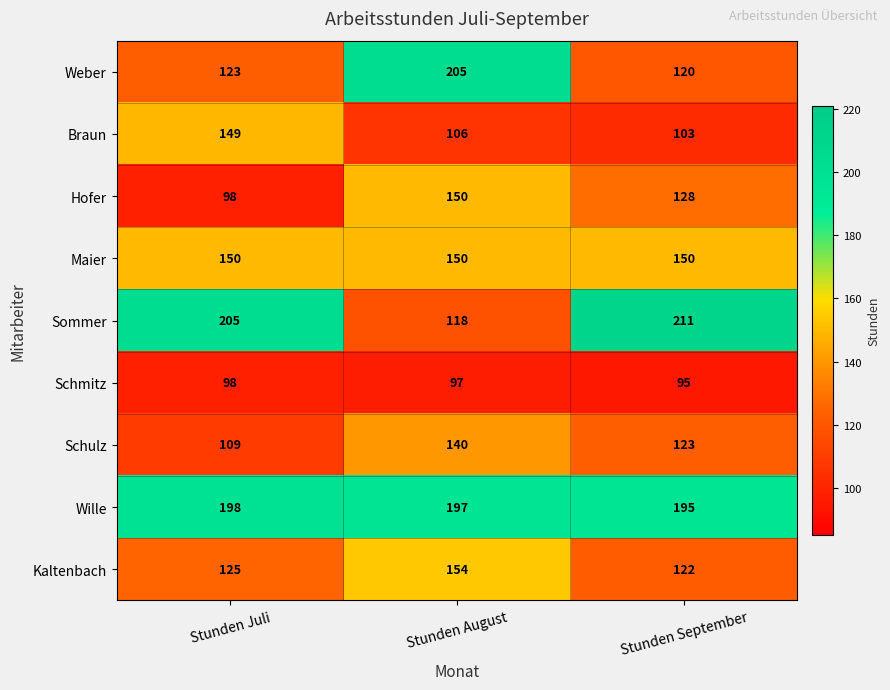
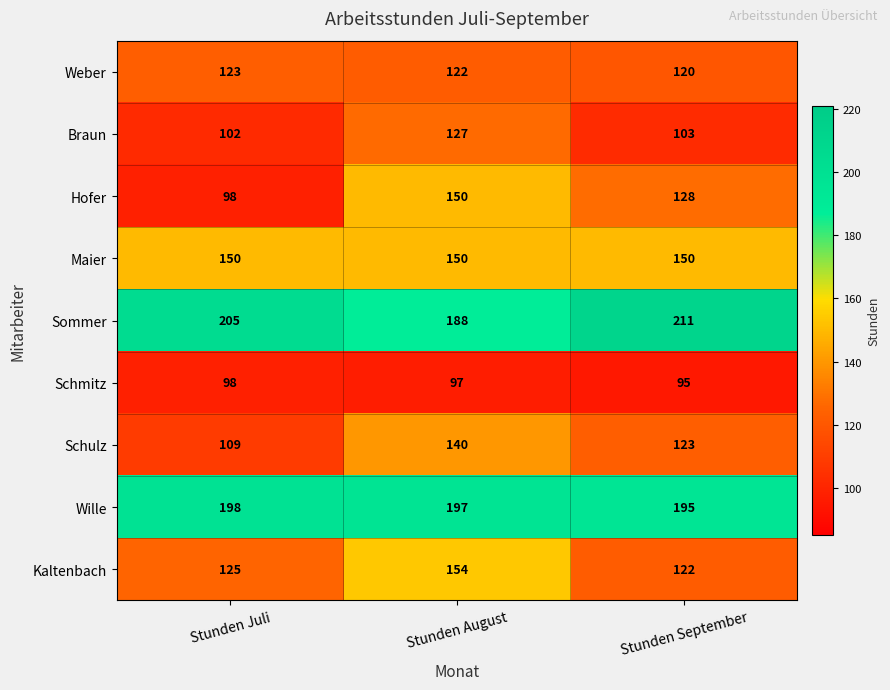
Weber, Stunden August: 205 -> 122
Braun, Stunden Juli: 149 -> 102
Braun, Stunden August: 106 -> 127
Sommer, Stunden August: 118 -> 188
